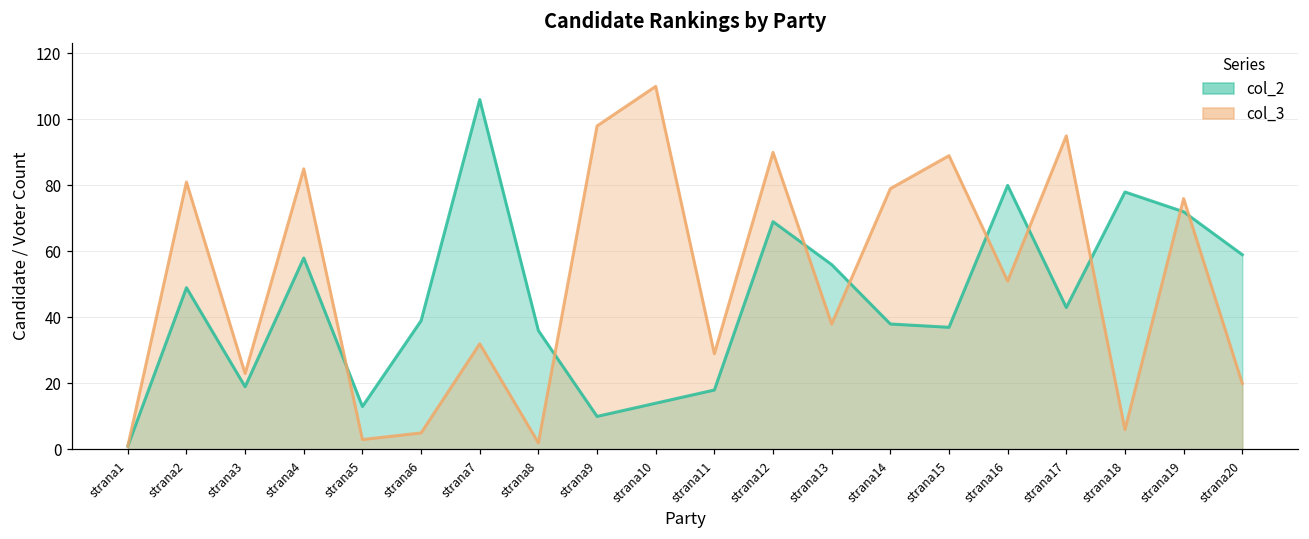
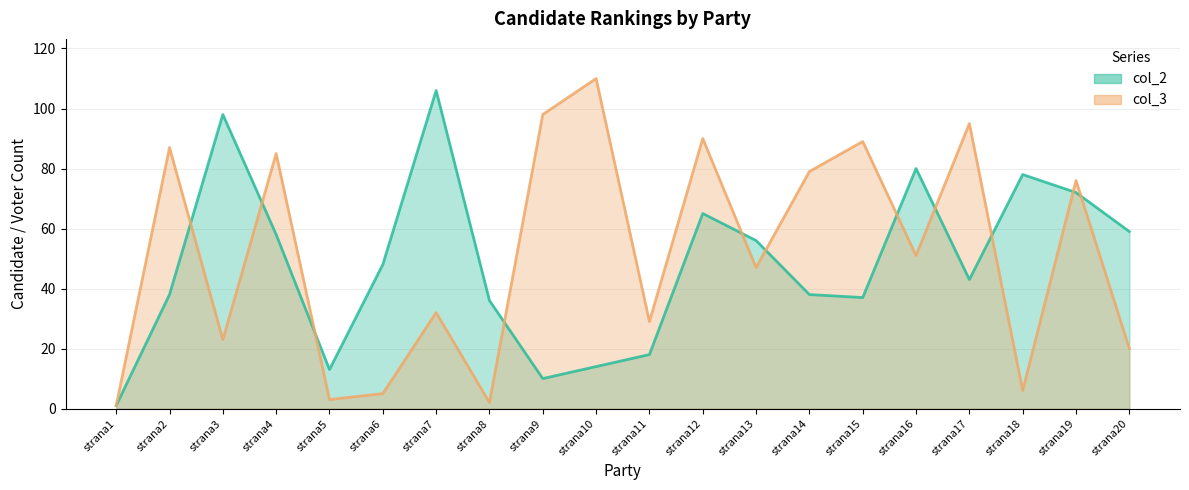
col_2, strana2: 49 -> 38
col_3, strana2: 81 -> 87
col_2, strana3: 19 -> 98
col_2, strana6: 39 -> 48
col_2, strana12: 69 -> 65
col_3, strana13: 38 -> 47
